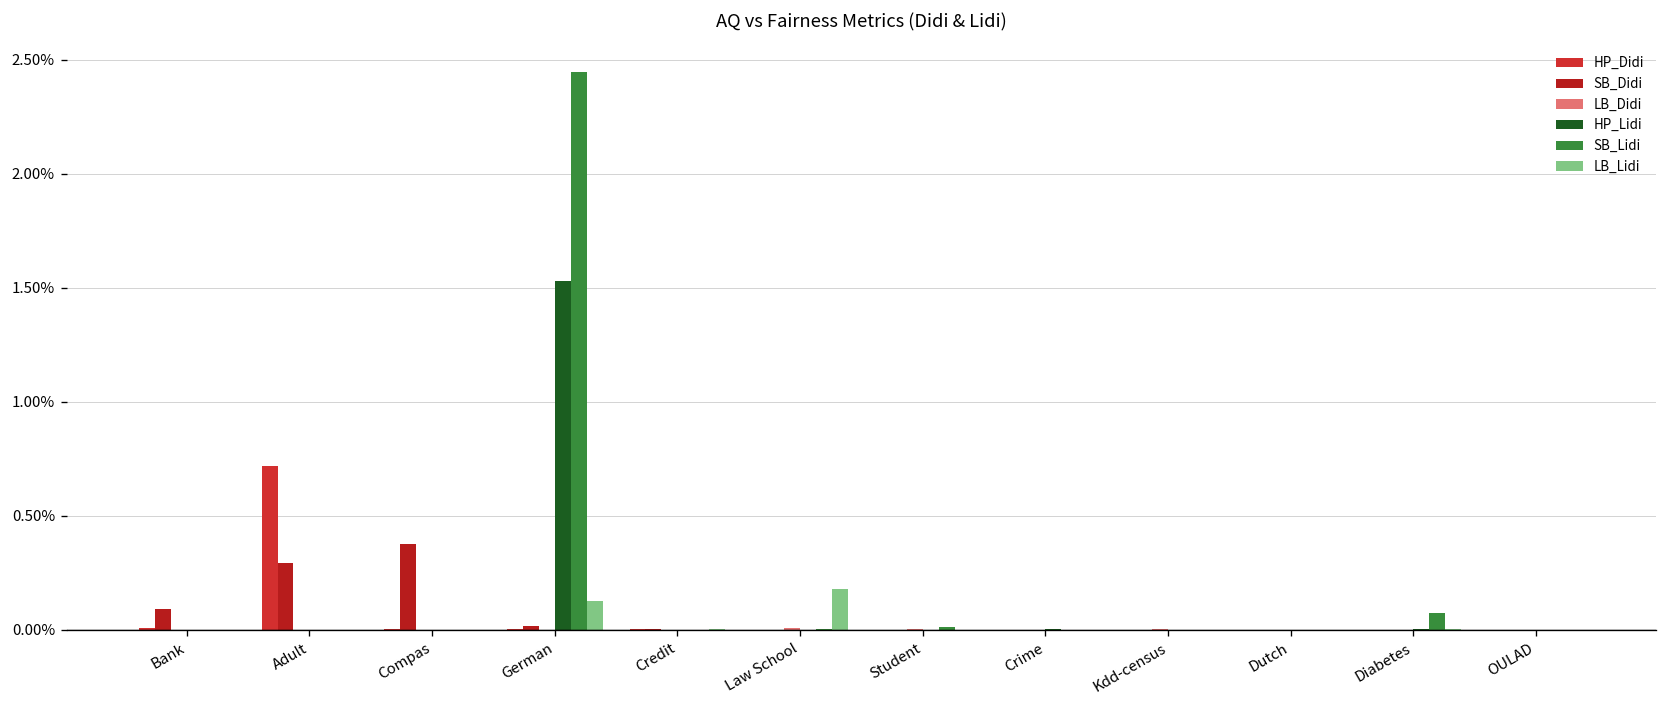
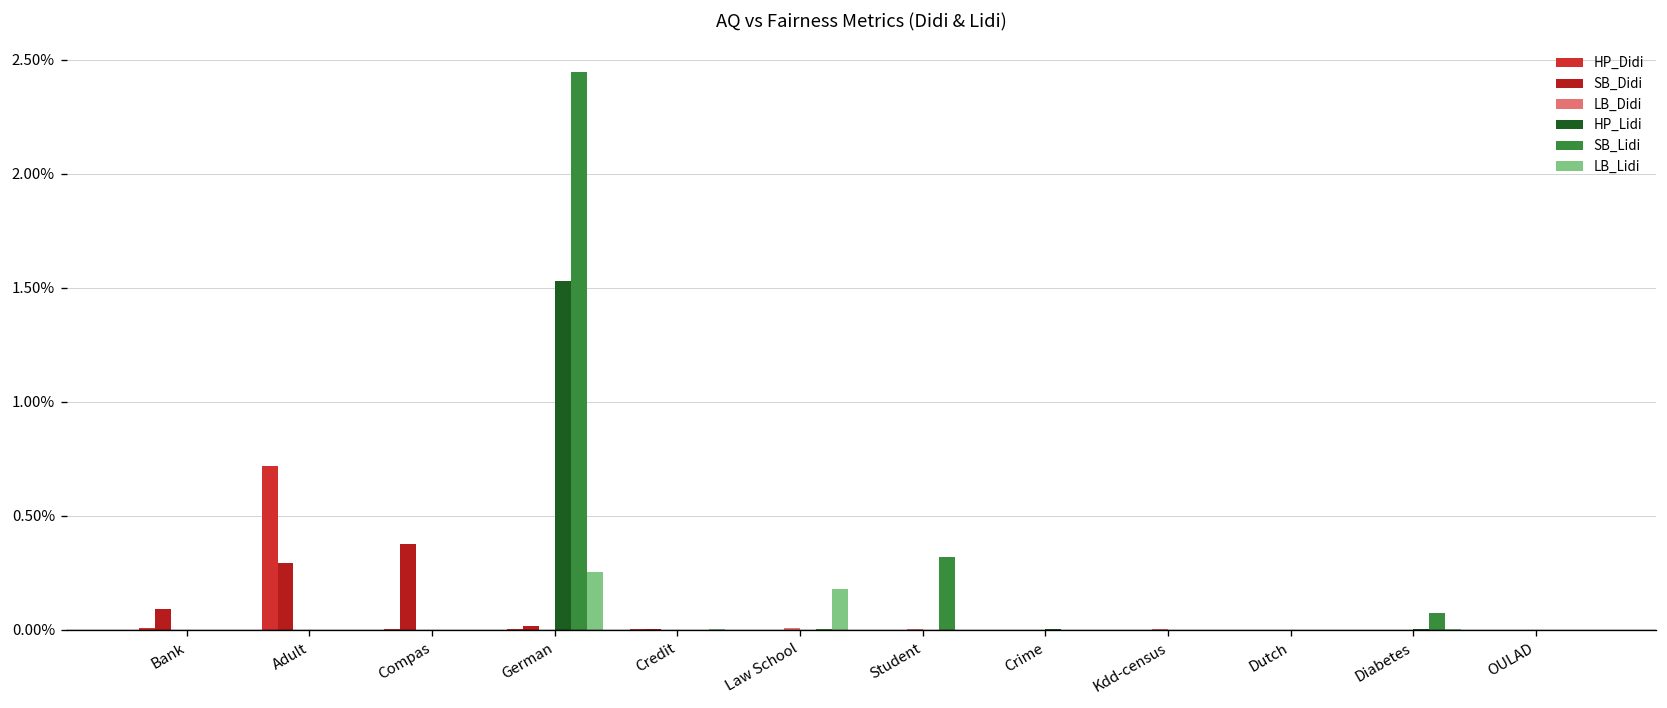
LB_Lidi, German: 0.13% -> 0.25%
SB_Lidi, Student: 0.01% -> 0.32%
